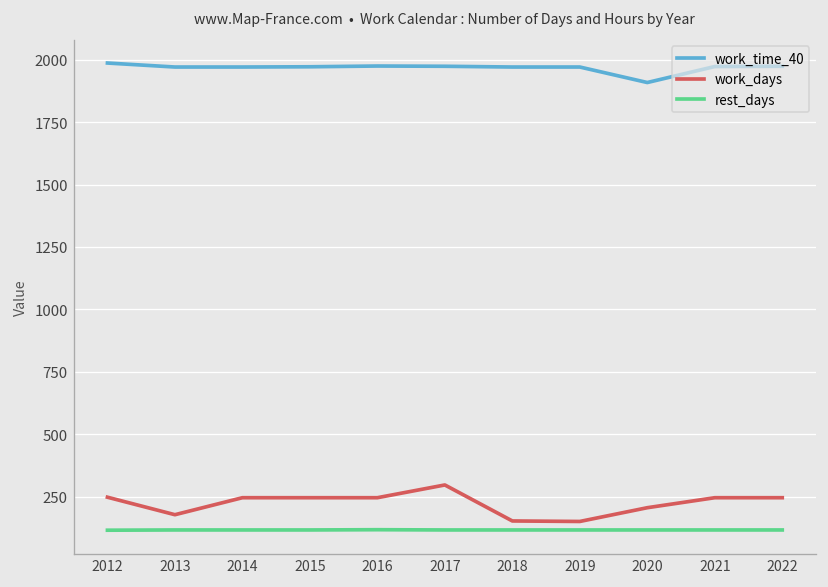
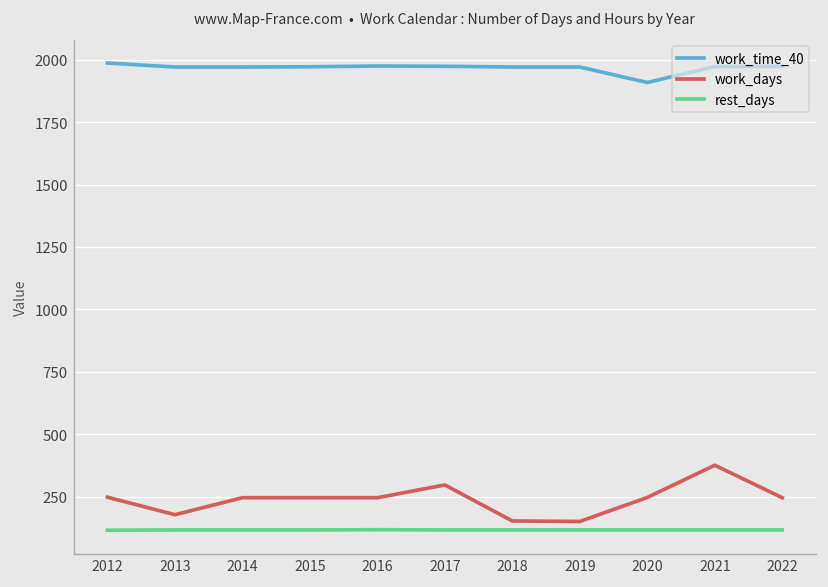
work_days, 2020: 210 -> 250
work_days, 2021: 250 -> 380
